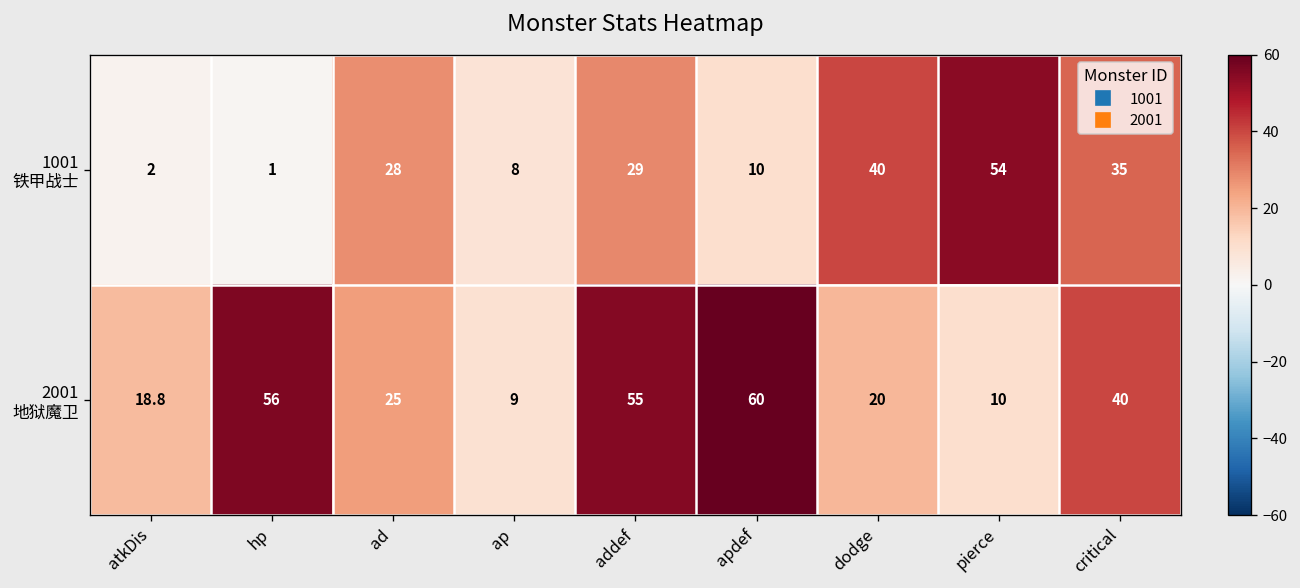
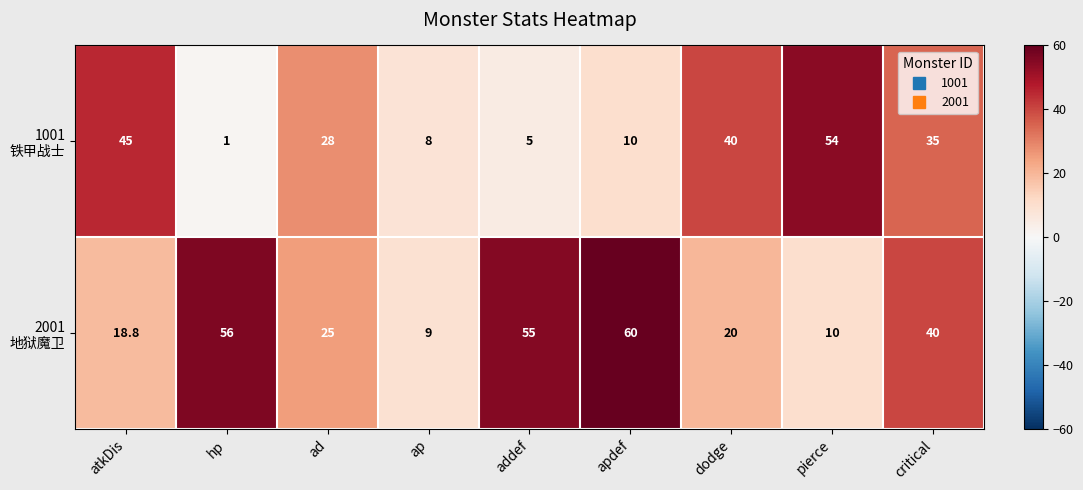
1001 铁甲战士, atkDis: 2 -> 45
1001 铁甲战士, addef: 29 -> 5
